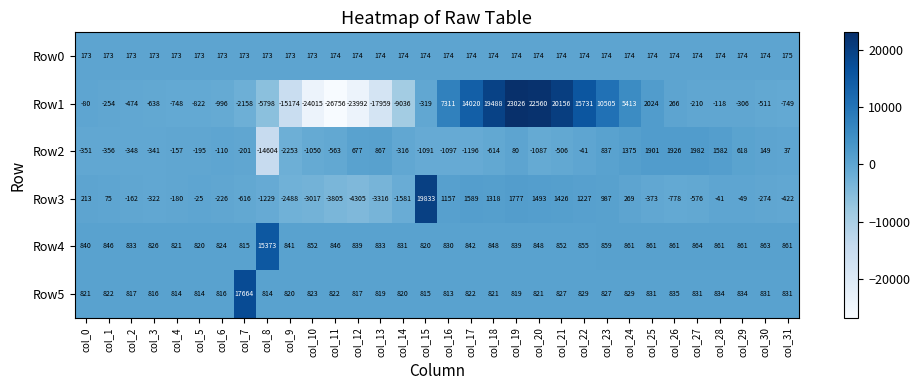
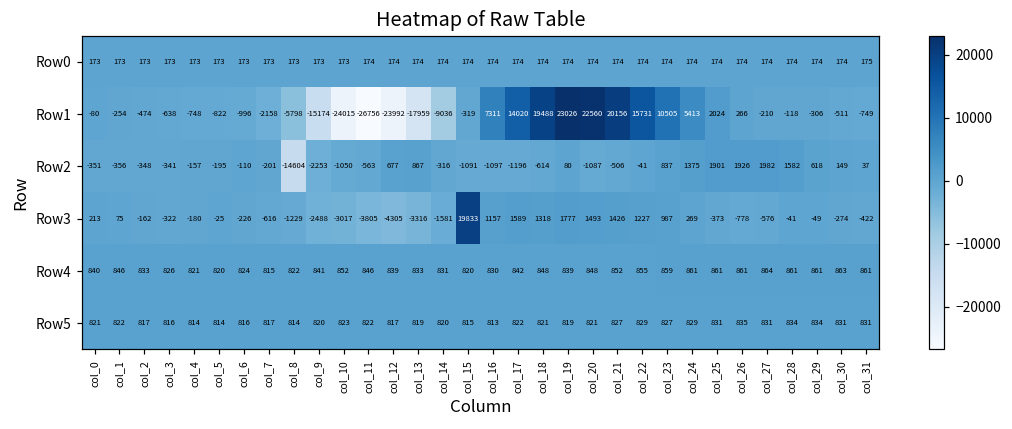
Row4, col_8: 15373 -> 822
Row5, col_7: 17664 -> 817
